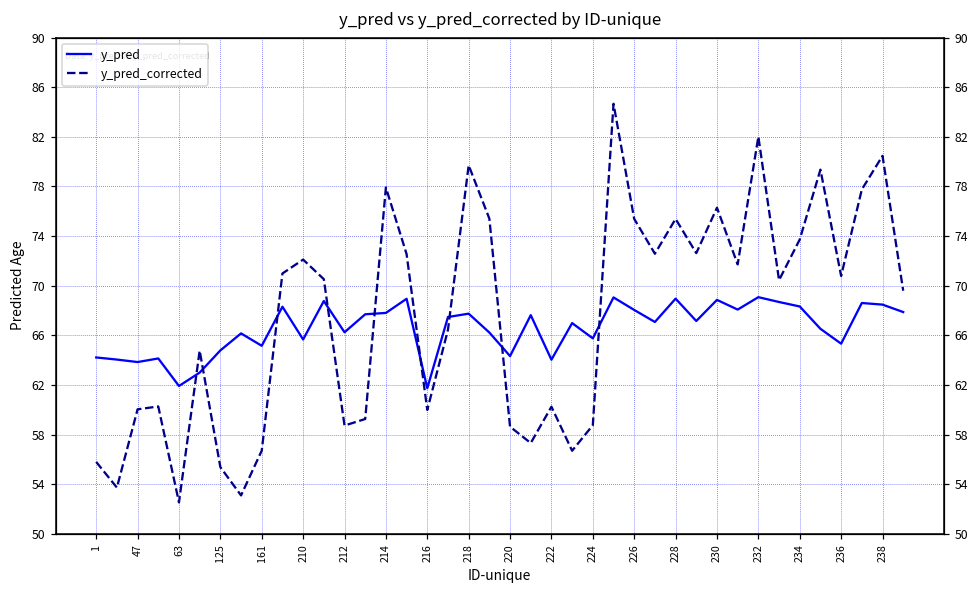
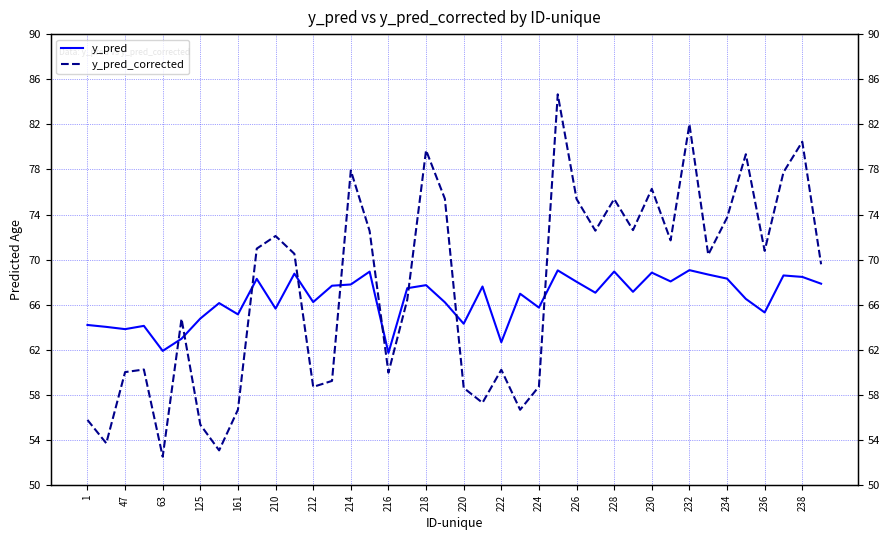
y_pred, 222: 64.0 -> 62.7
